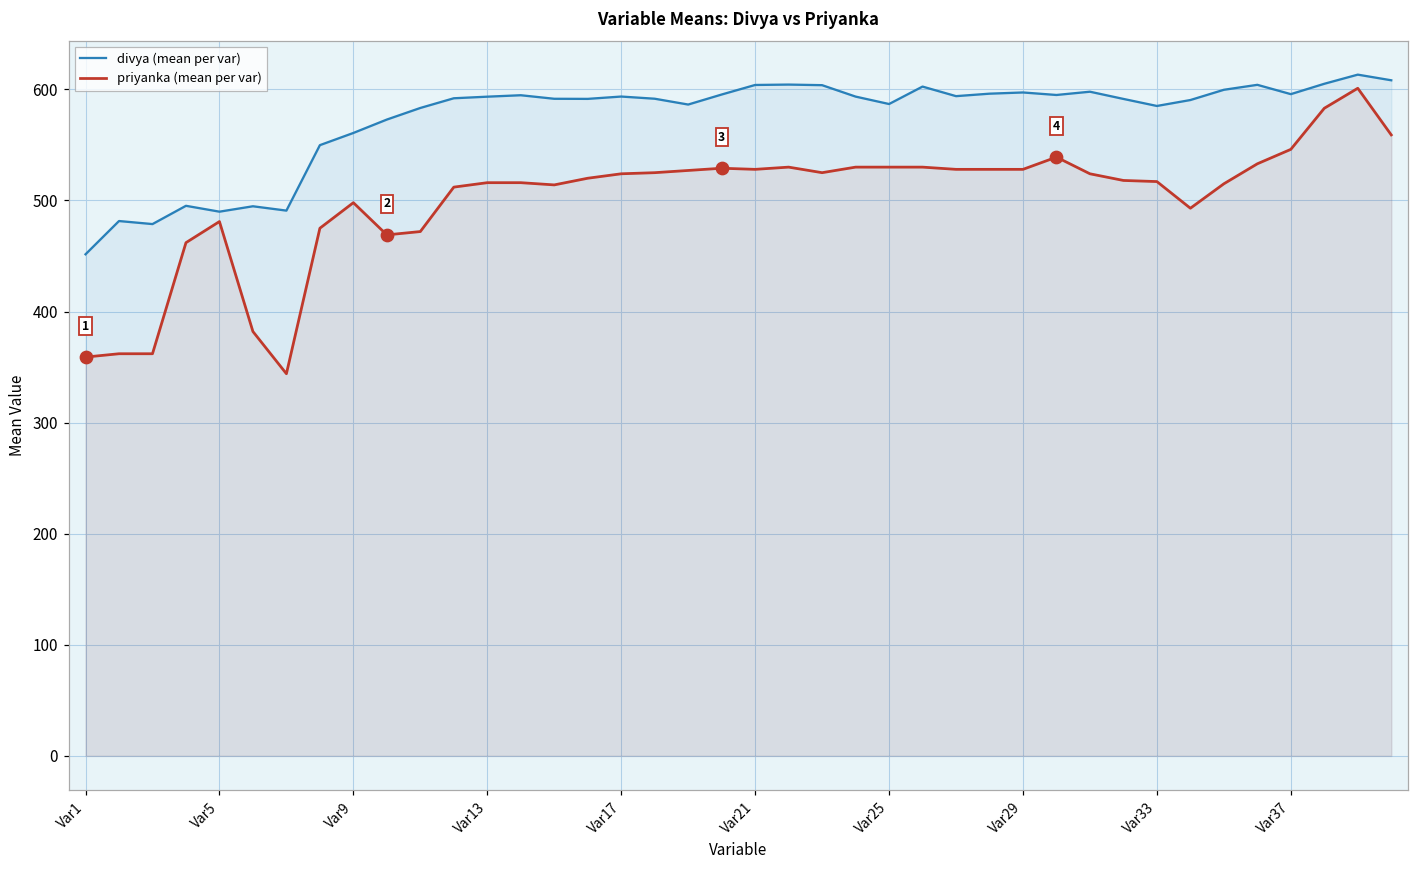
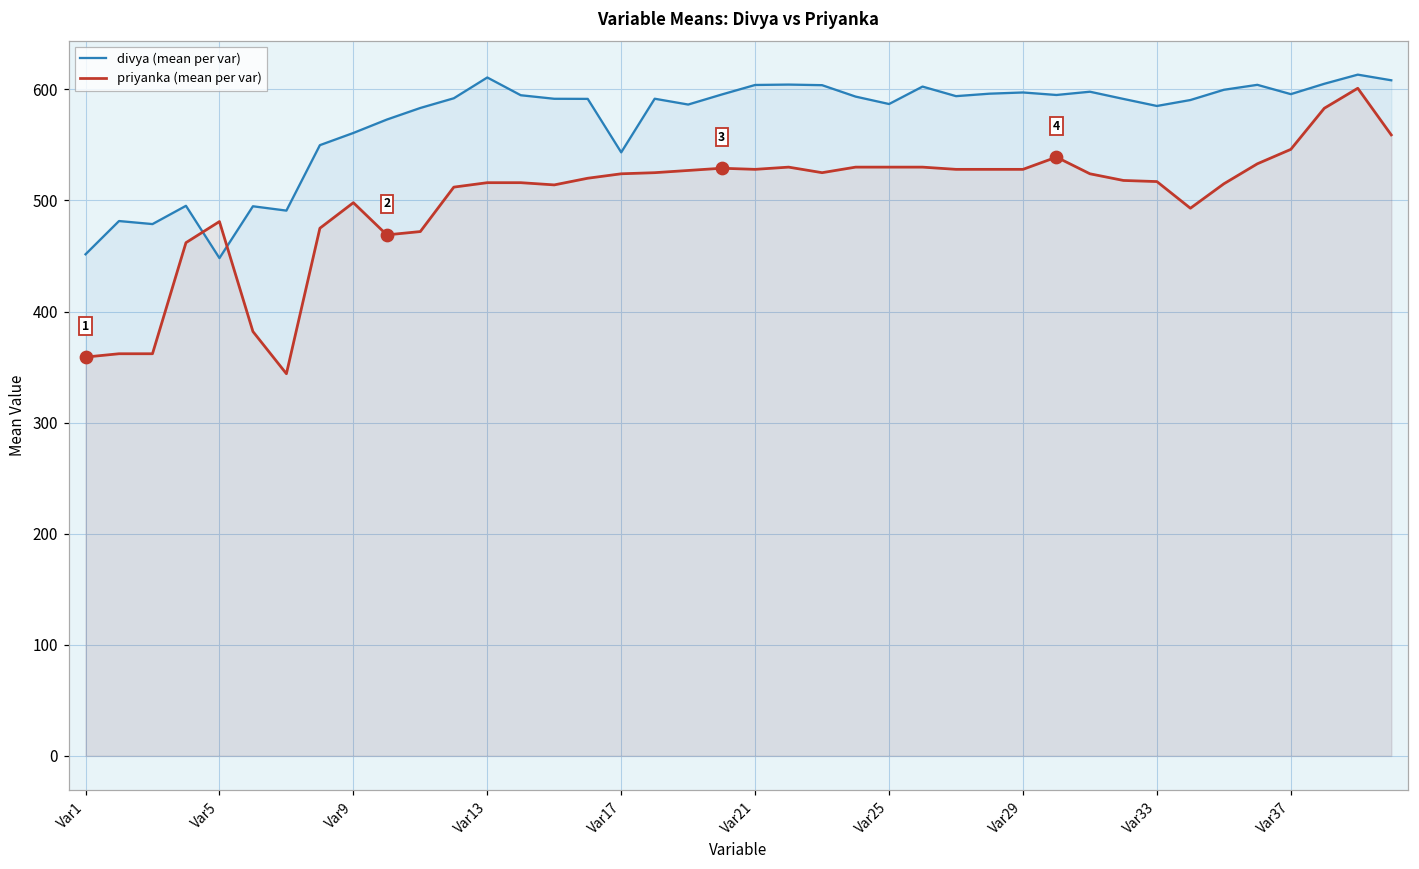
divya (mean per var), Var5: 490 -> 448
divya (mean per var), Var13: 593 -> 611
divya (mean per var), Var17: 594 -> 543
